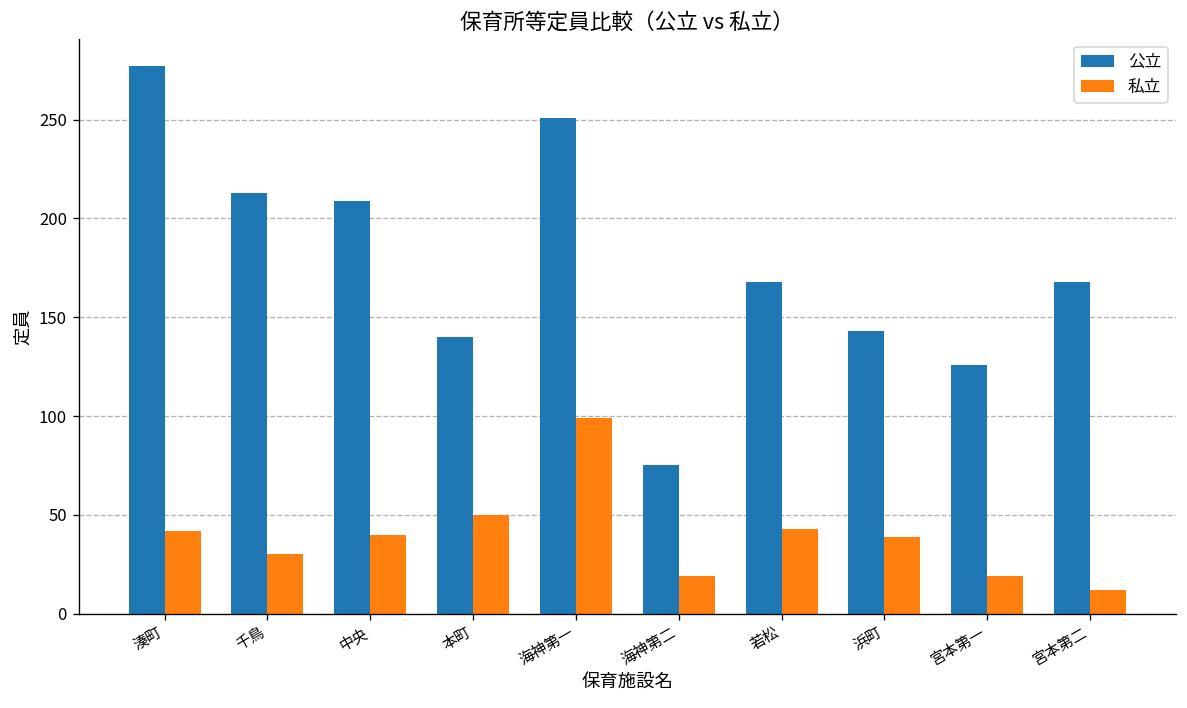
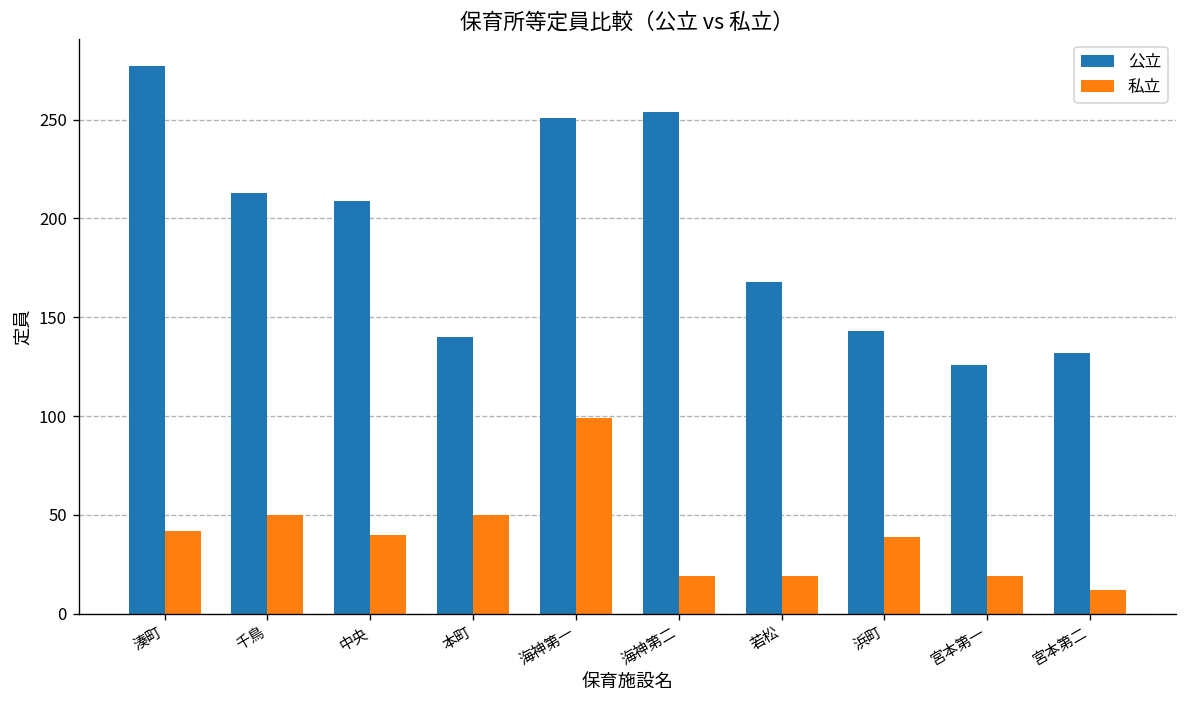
私立, 千鳥: 30 -> 50
公立, 海神第二: 75 -> 254
私立, 若松: 43 -> 19
公立, 宮本第二: 168 -> 132
